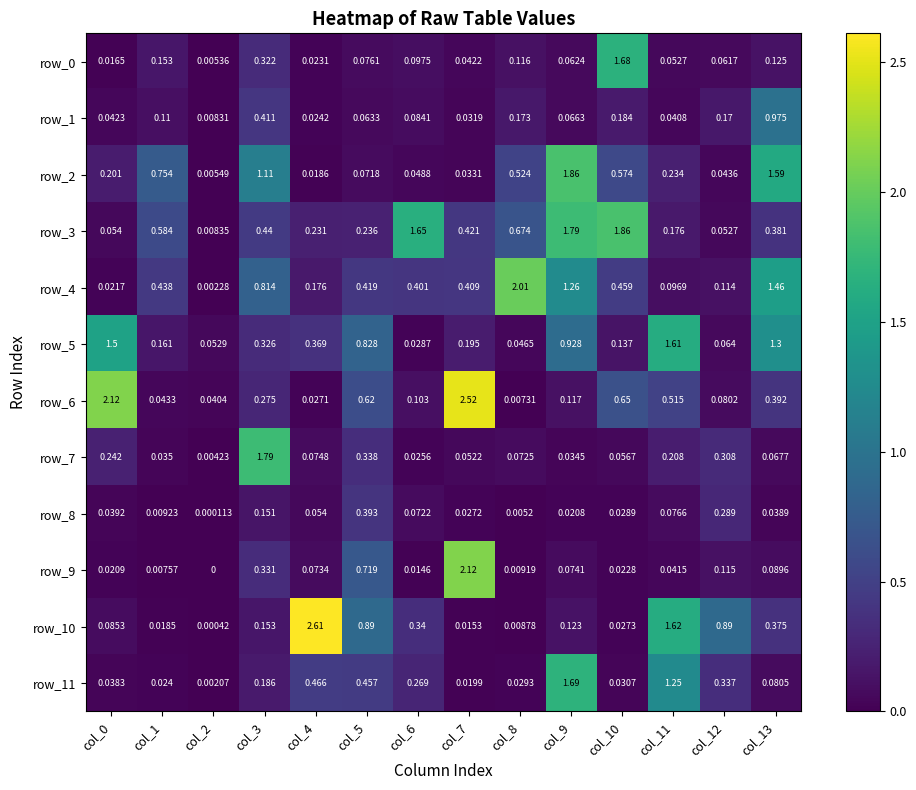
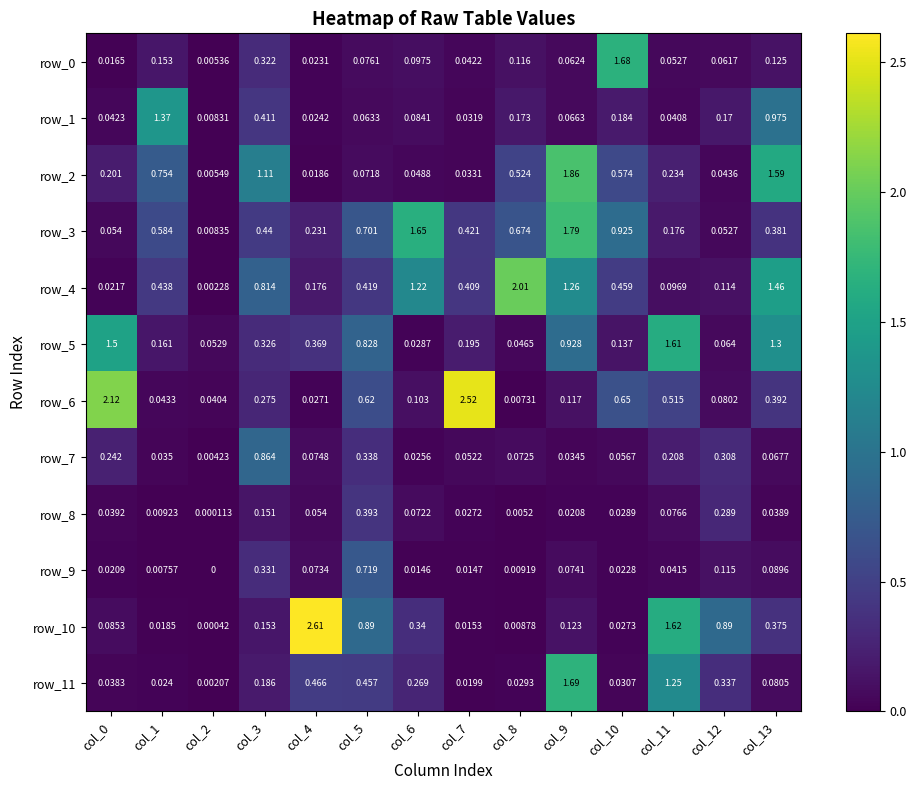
row_1, col_1: 0.11 -> 1.37
row_3, col_5: 0.236 -> 0.701
row_3, col_10: 1.86 -> 0.925
row_4, col_6: 0.401 -> 1.22
row_7, col_3: 1.79 -> 0.864
row_9, col_7: 2.12 -> 0.0147
